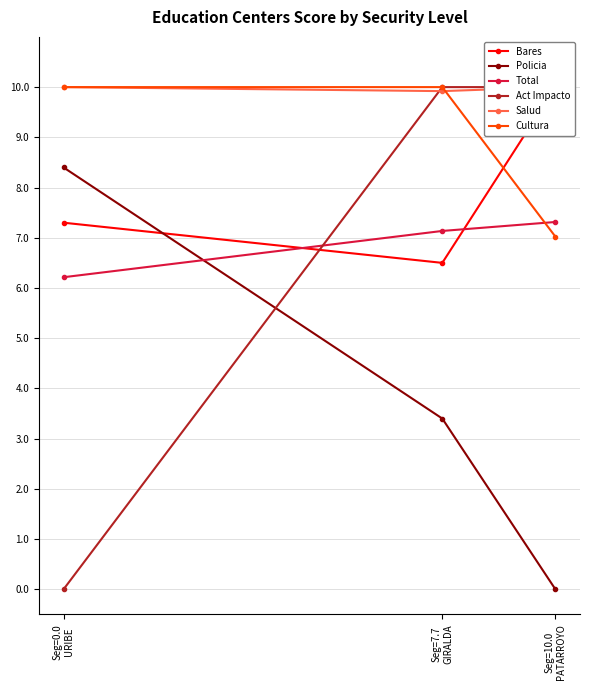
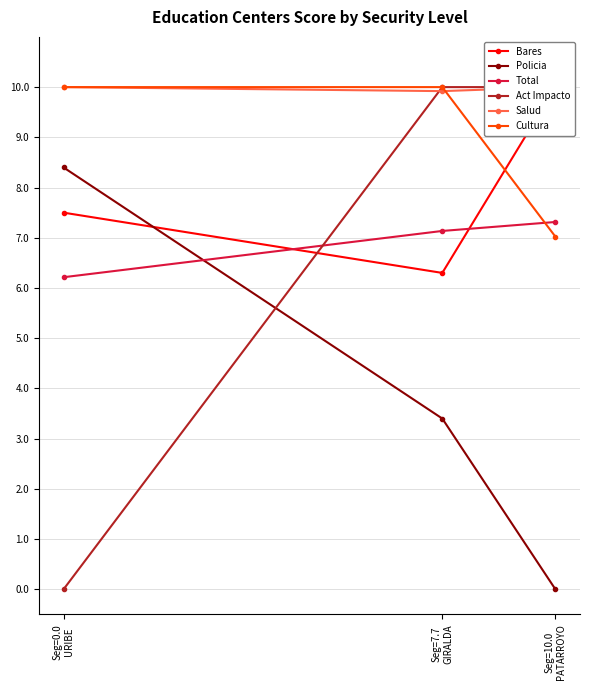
Bares, Seg=0.0 URIBE: 7.3 -> 7.5
Bares, Seg=7.7 GIRALDA: 6.5 -> 6.3
